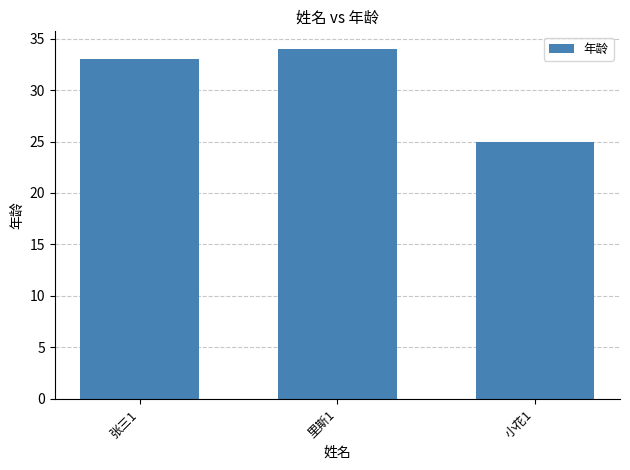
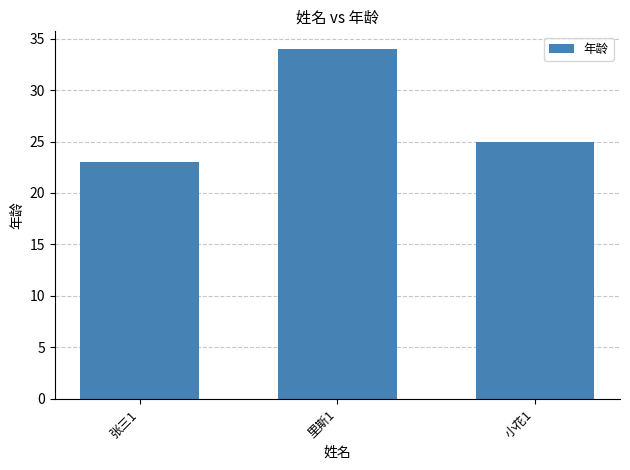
张三1: 33 -> 23
